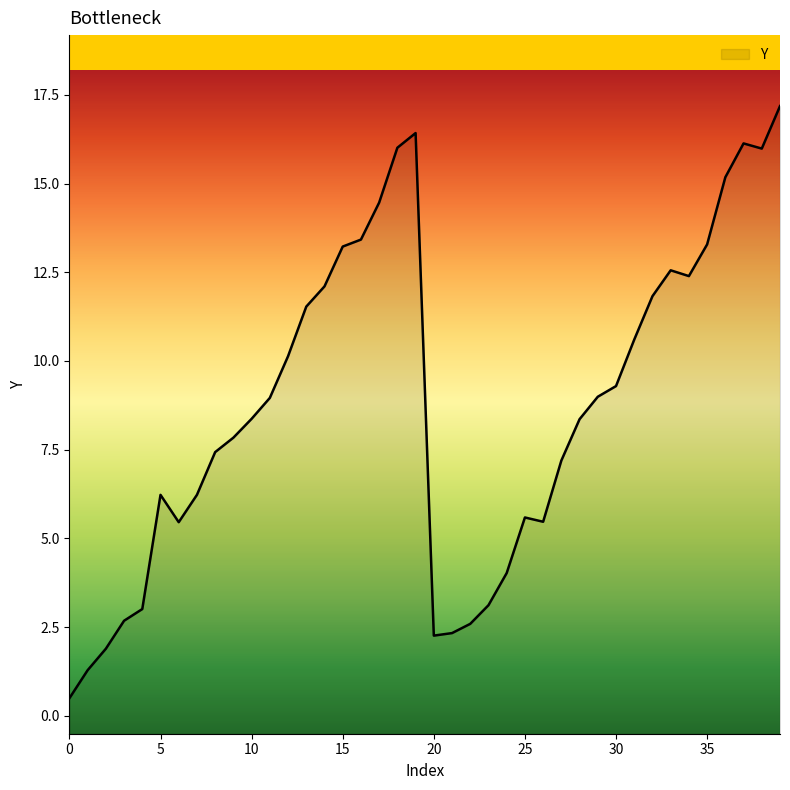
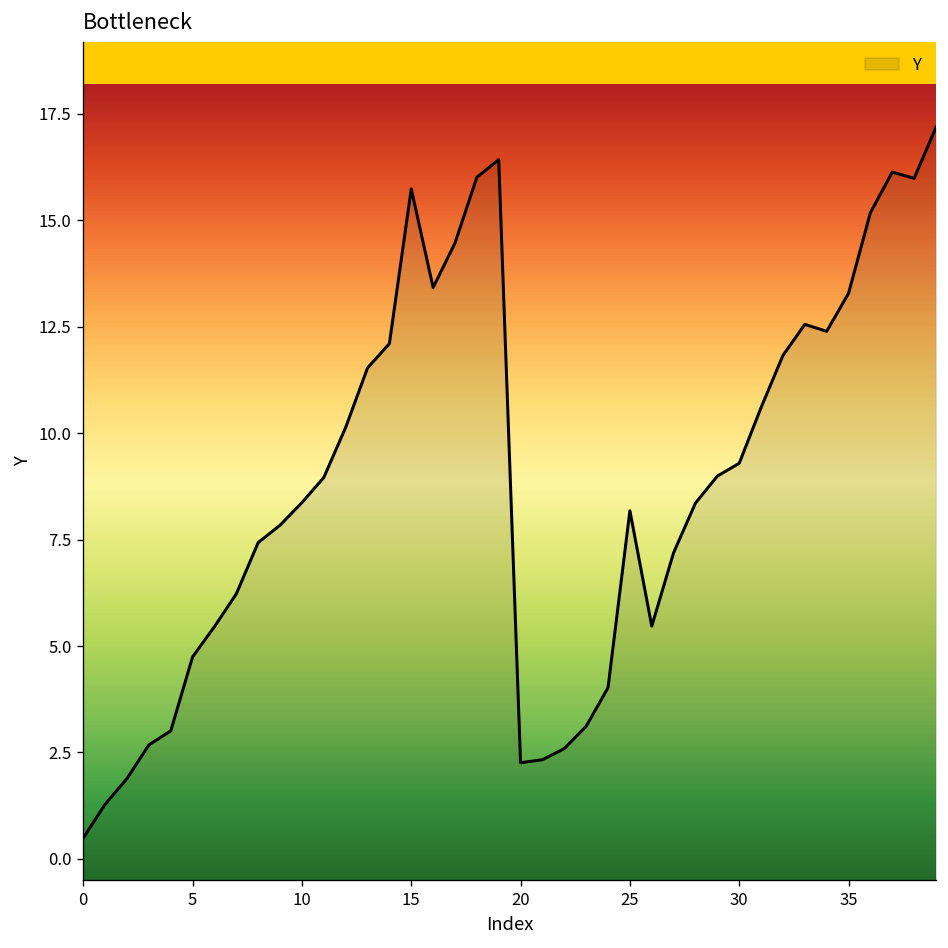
5: 6.2 -> 4.7
15: 13.2 -> 15.7
25: 5.6 -> 8.2
